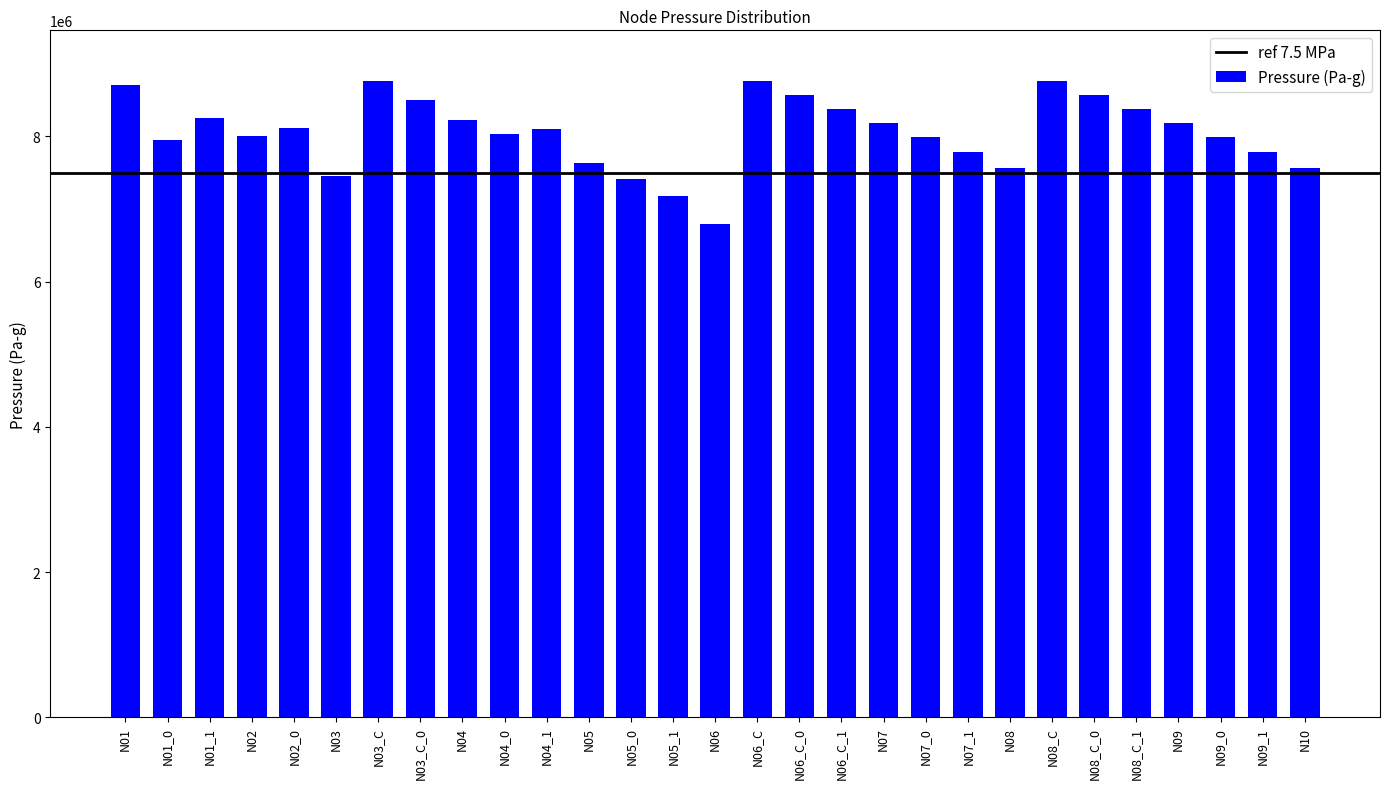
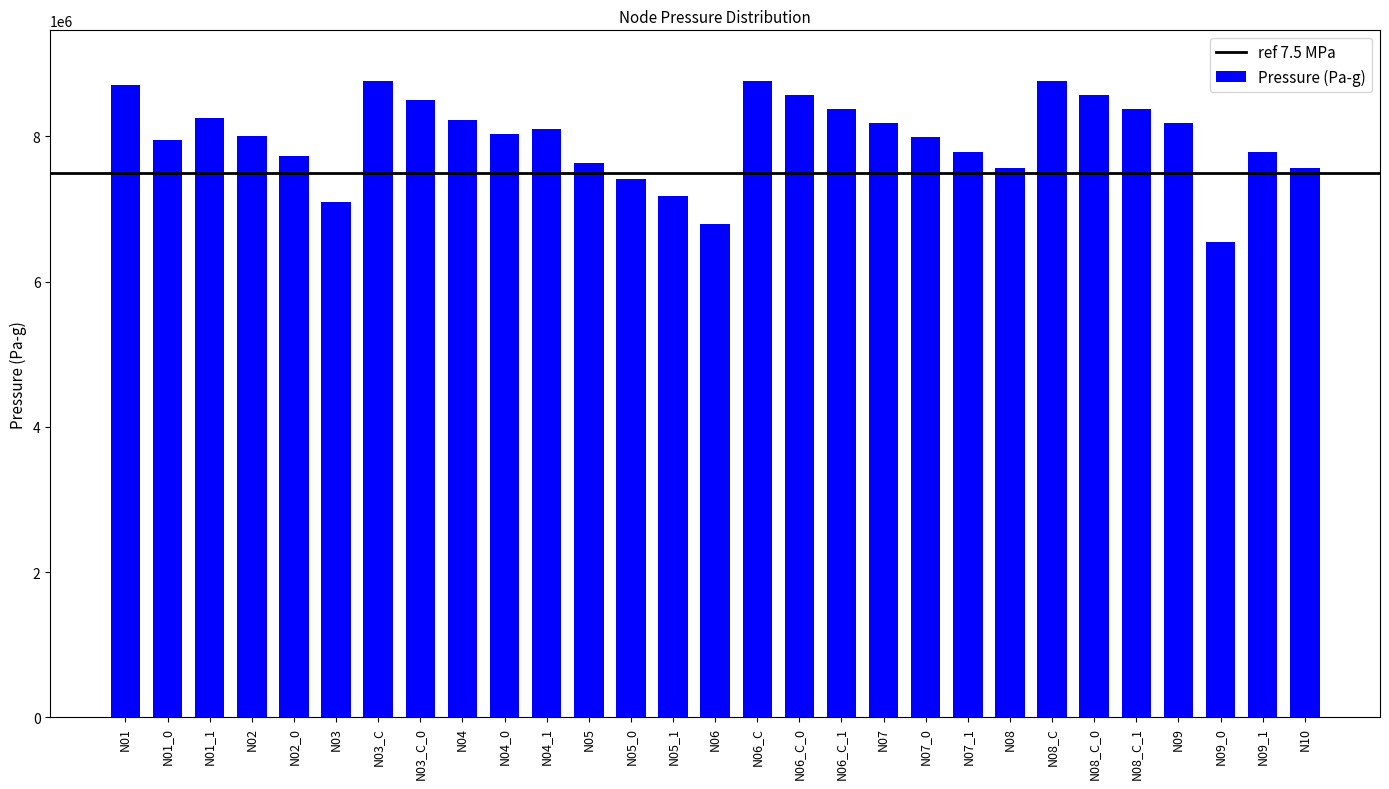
N02_0: 8100000 -> 7700000
N03: 7400000 -> 7100000
N09_0: 8000000 -> 6600000
